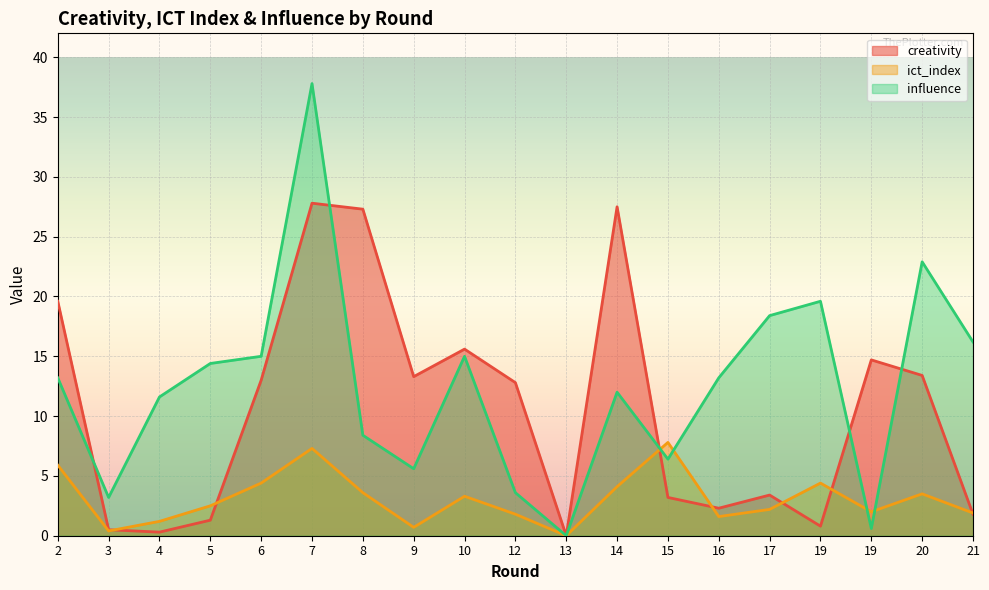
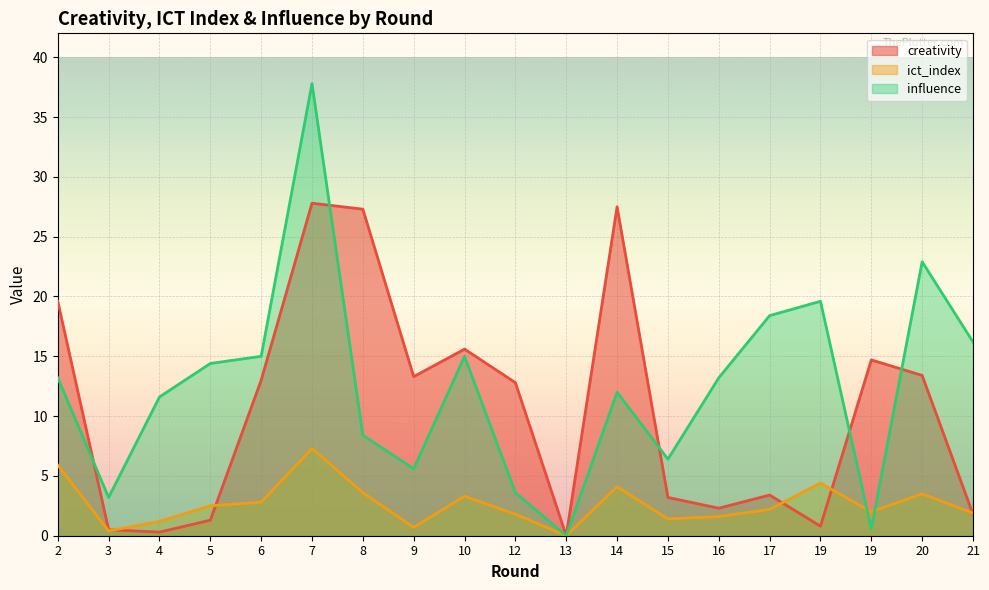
ict_index, 6: 4.4 -> 2.8
ict_index, 15: 7.8 -> 1.4
